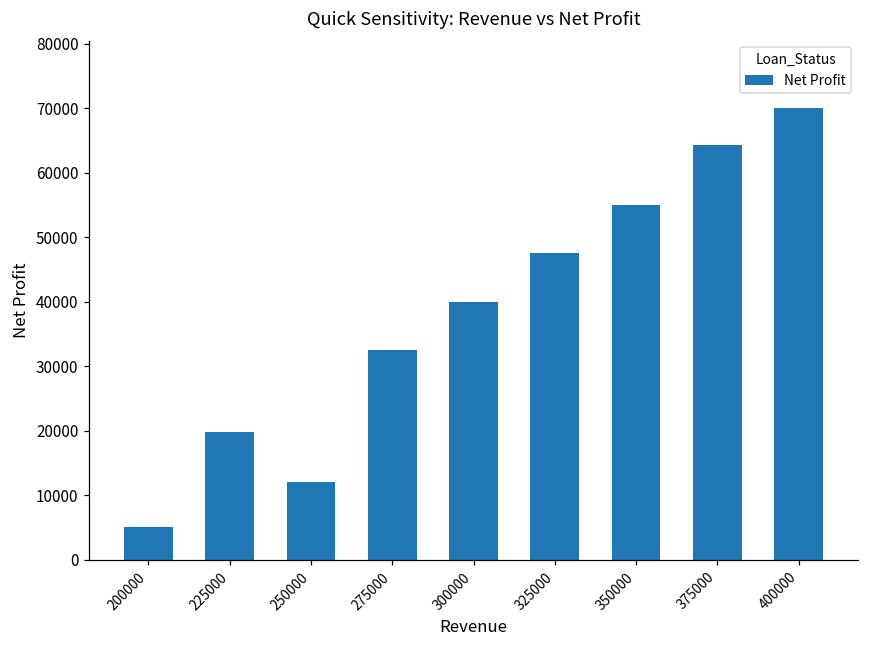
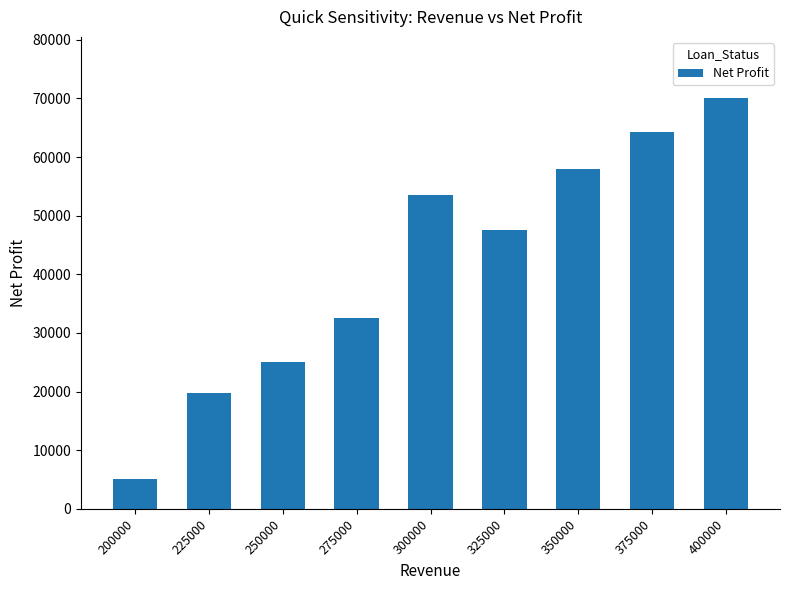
250000: 12000 -> 25000
300000: 40000 -> 54000
350000: 55000 -> 58000
